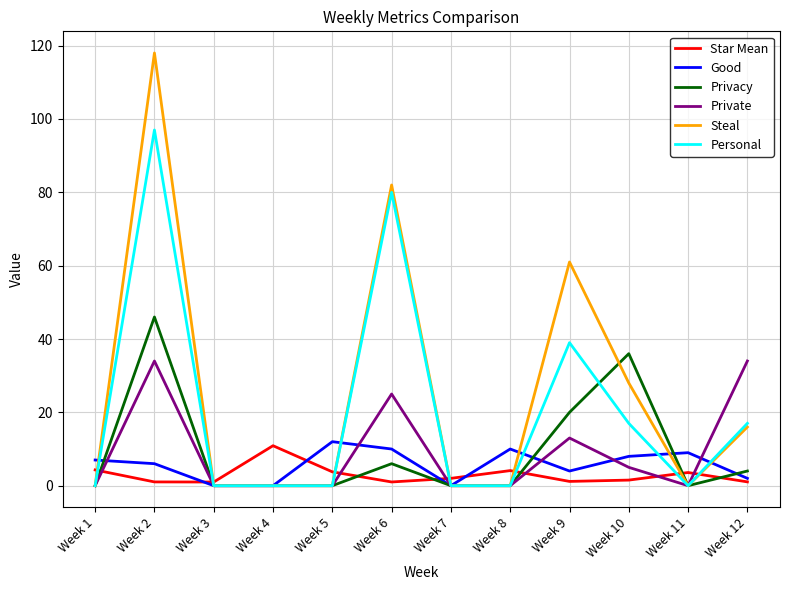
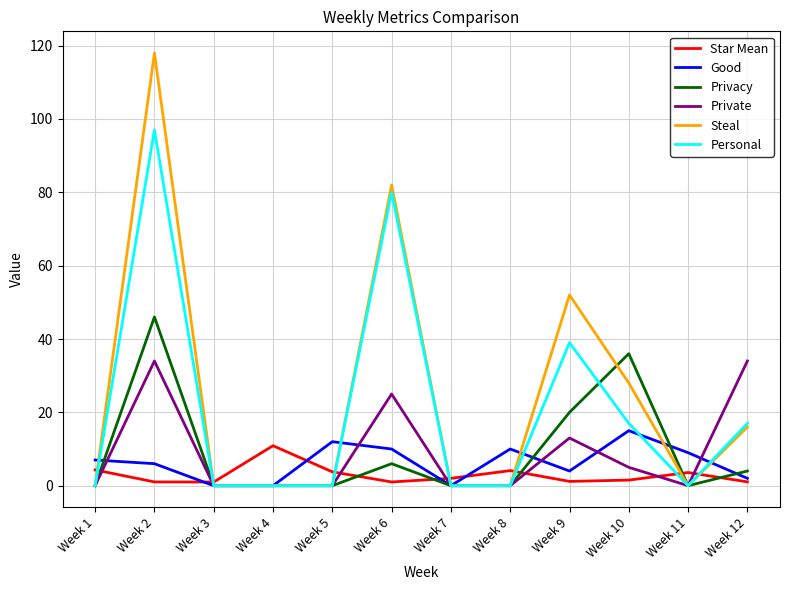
Steal, Week 9: 61 -> 52
Good, Week 10: 8 -> 15
